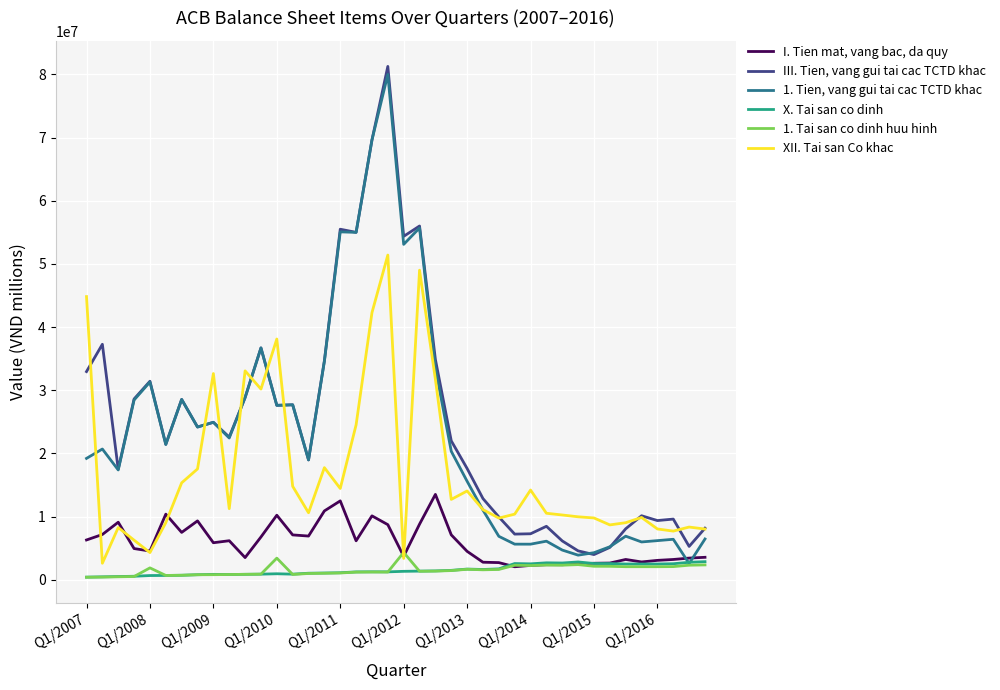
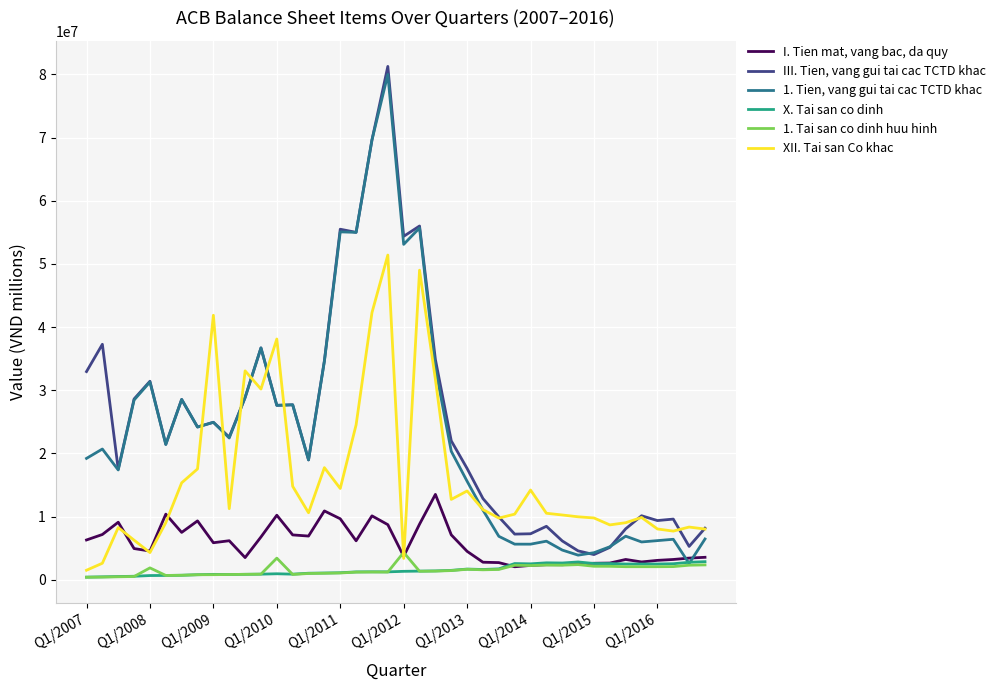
XII. Tai san Co khac, Q1/2007: 45000000 -> 1000000
XII. Tai san Co khac, Q1/2009: 33000000 -> 42000000
I. Tien mat, vang bac, da quy, Q1/2011: 12000000 -> 10000000
